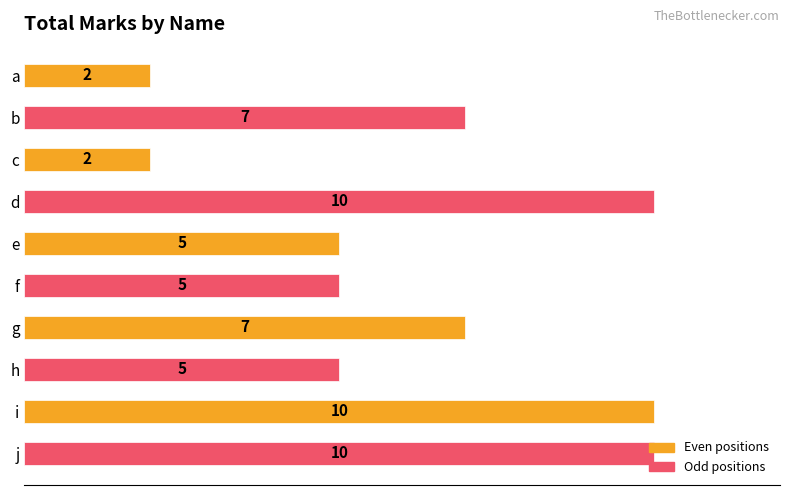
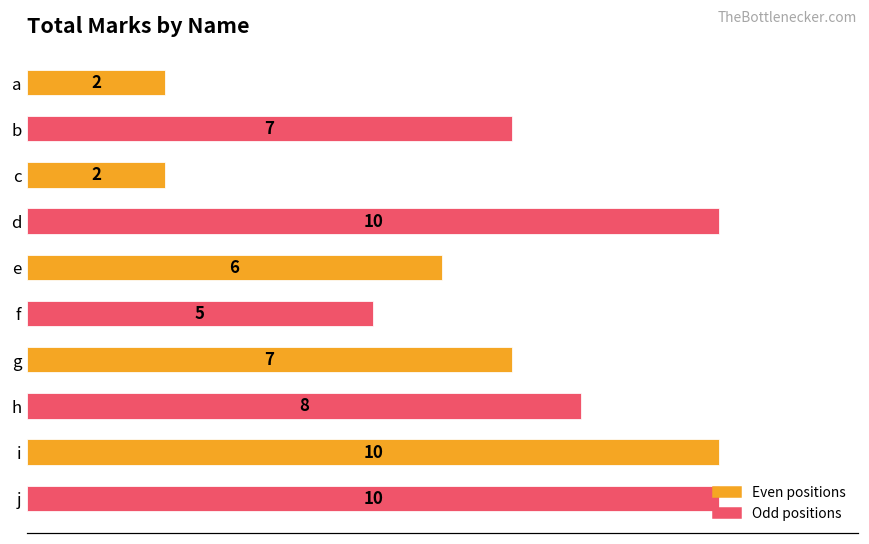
e: 5 -> 6
h: 5 -> 8
